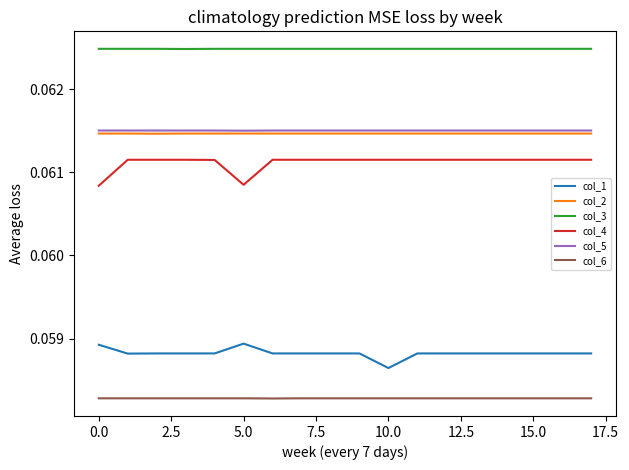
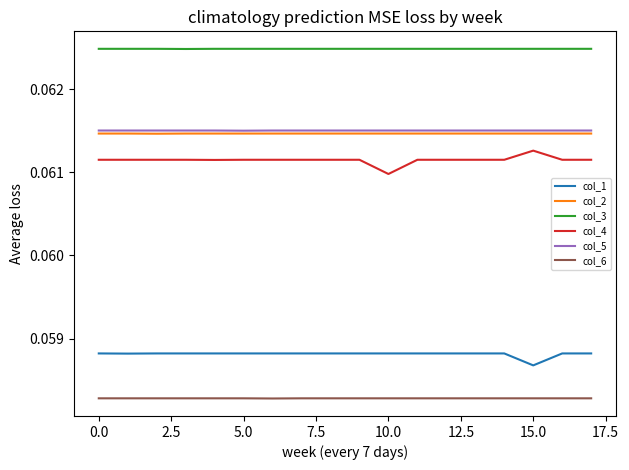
col_1, 0.0: 0.0589 -> 0.0588
col_4, 0.0: 0.0608 -> 0.0612
col_1, 5.0: 0.0589 -> 0.0588
col_4, 5.0: 0.0608 -> 0.0612
col_1, 10.0: 0.0586 -> 0.0588
col_4, 10.0: 0.0612 -> 0.0610
col_1, 15.0: 0.0588 -> 0.0587
col_4, 15.0: 0.0612 -> 0.0613
